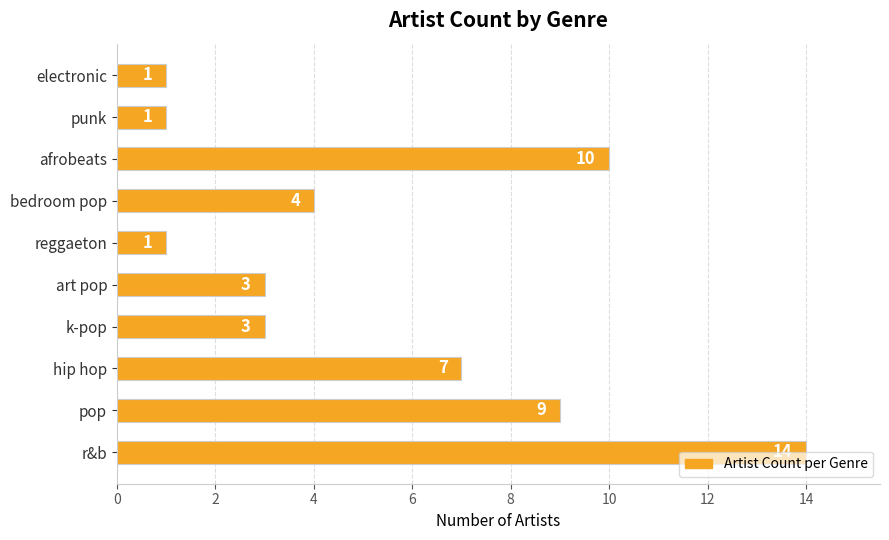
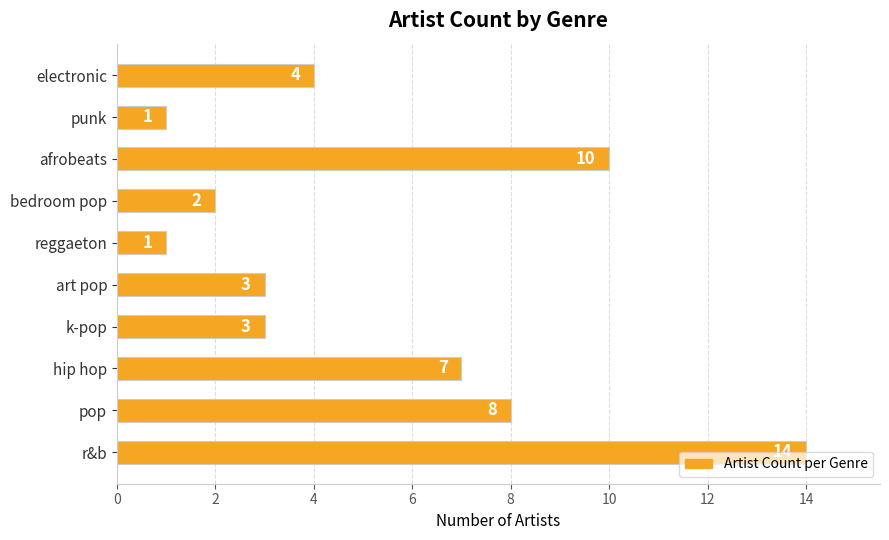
electronic: 1 -> 4
bedroom pop: 4 -> 2
pop: 9 -> 8
